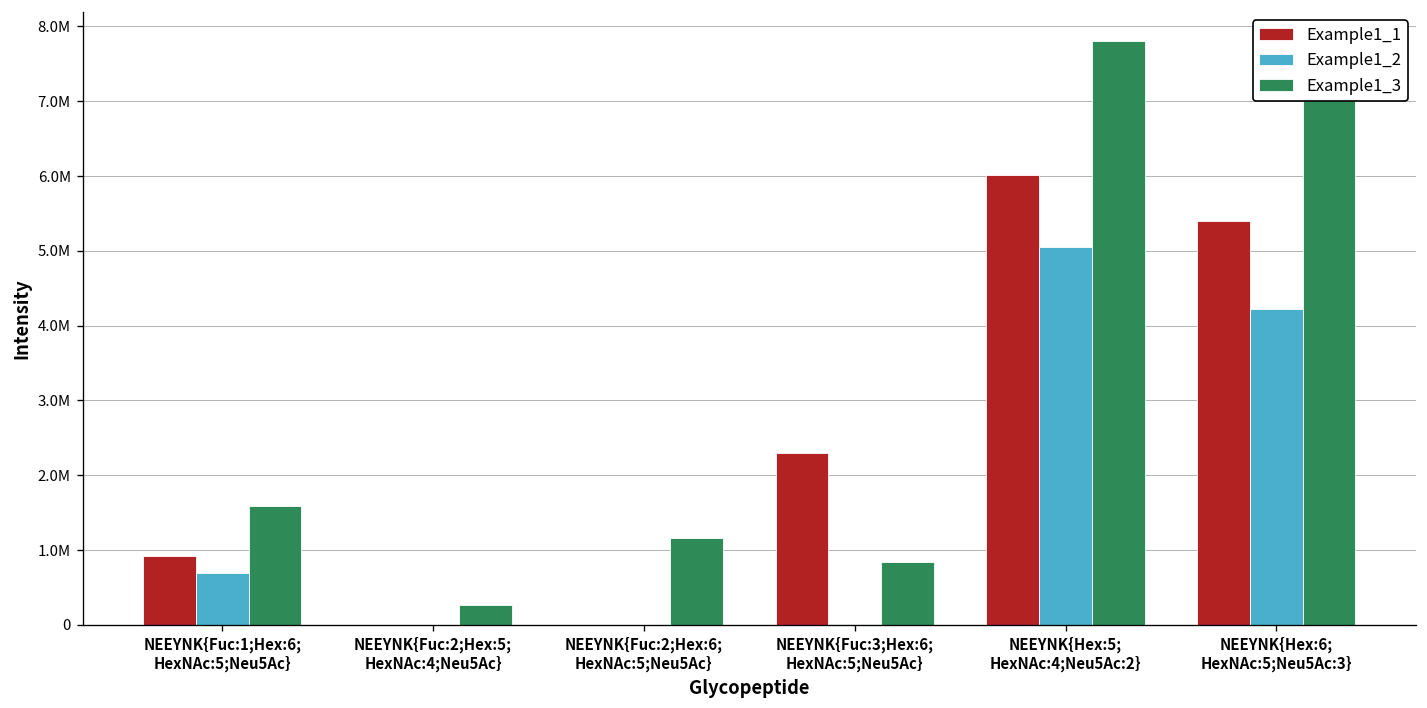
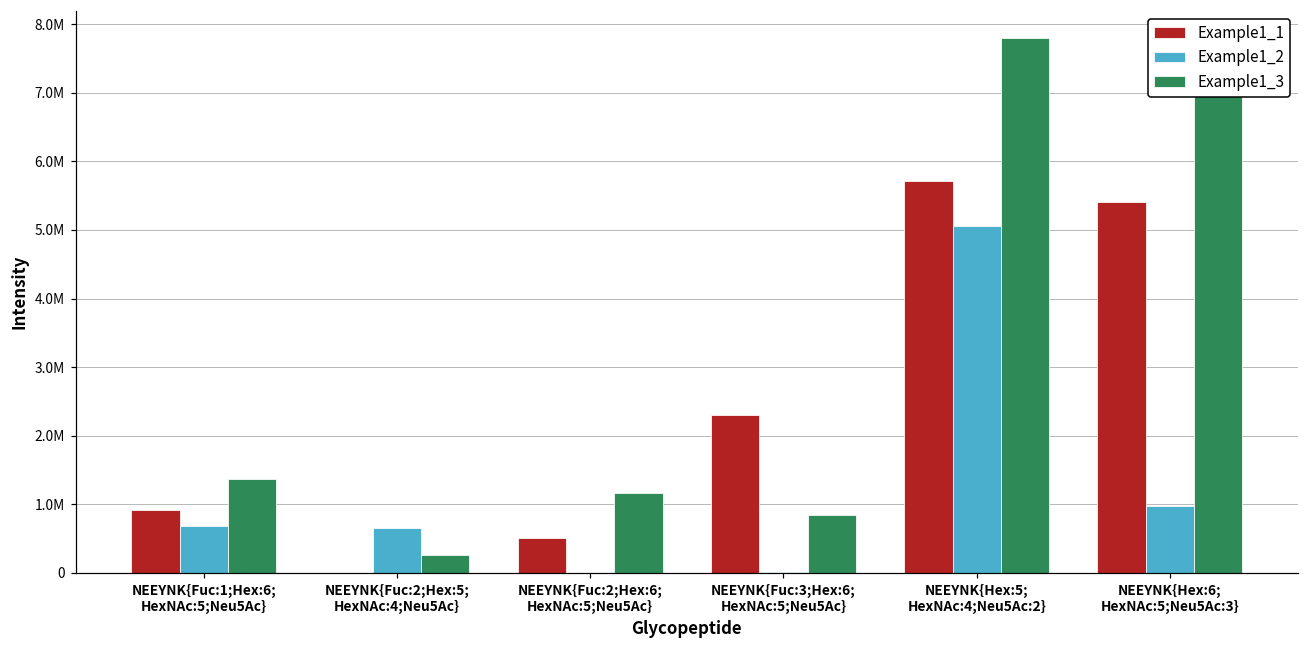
Example1_3, NEEYNK{Fuc:1;Hex:6; HexNAc:5;Neu5Ac}: 1600000 -> 1400000
Example1_2, NEEYNK{Fuc:2;Hex:5; HexNAc:4;Neu5Ac}: 0 -> 600000
Example1_1, NEEYNK{Fuc:2;Hex:6; HexNAc:5;Neu5Ac}: 0 -> 500000
Example1_1, NEEYNK{Hex:5; HexNAc:4;Neu5Ac:2}: 6000000 -> 5700000
Example1_2, NEEYNK{Hex:6; HexNAc:5;Neu5Ac:3}: 4200000 -> 1000000
